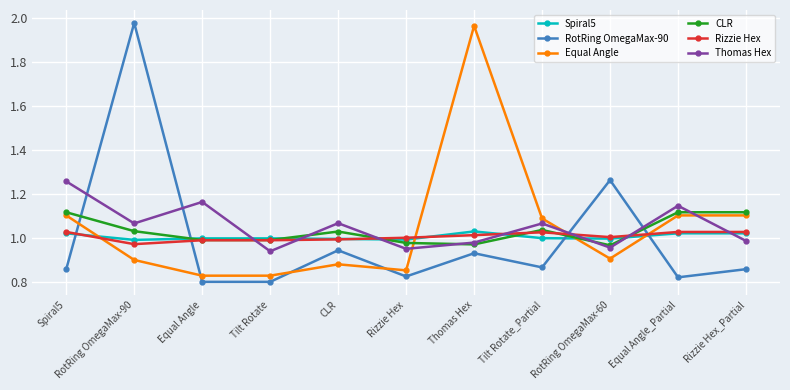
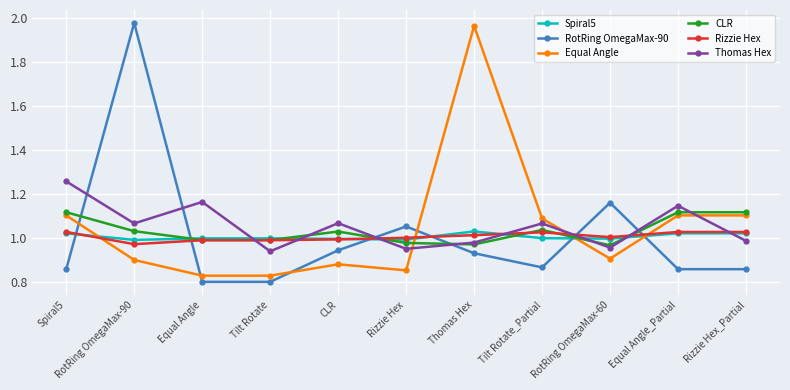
RotRing OmegaMax-90, Rizzie Hex: 0.82 -> 1.05
RotRing OmegaMax-90, RotRing OmegaMax-60: 1.26 -> 1.16
RotRing OmegaMax-90, Equal Angle_Partial: 0.82 -> 0.86
